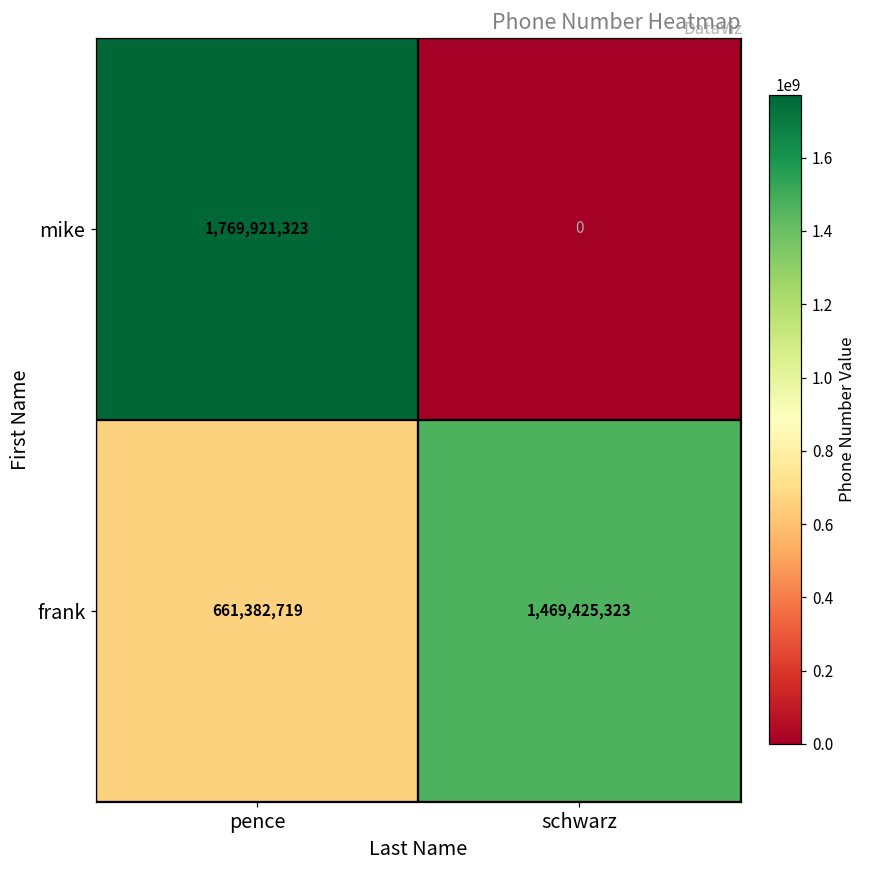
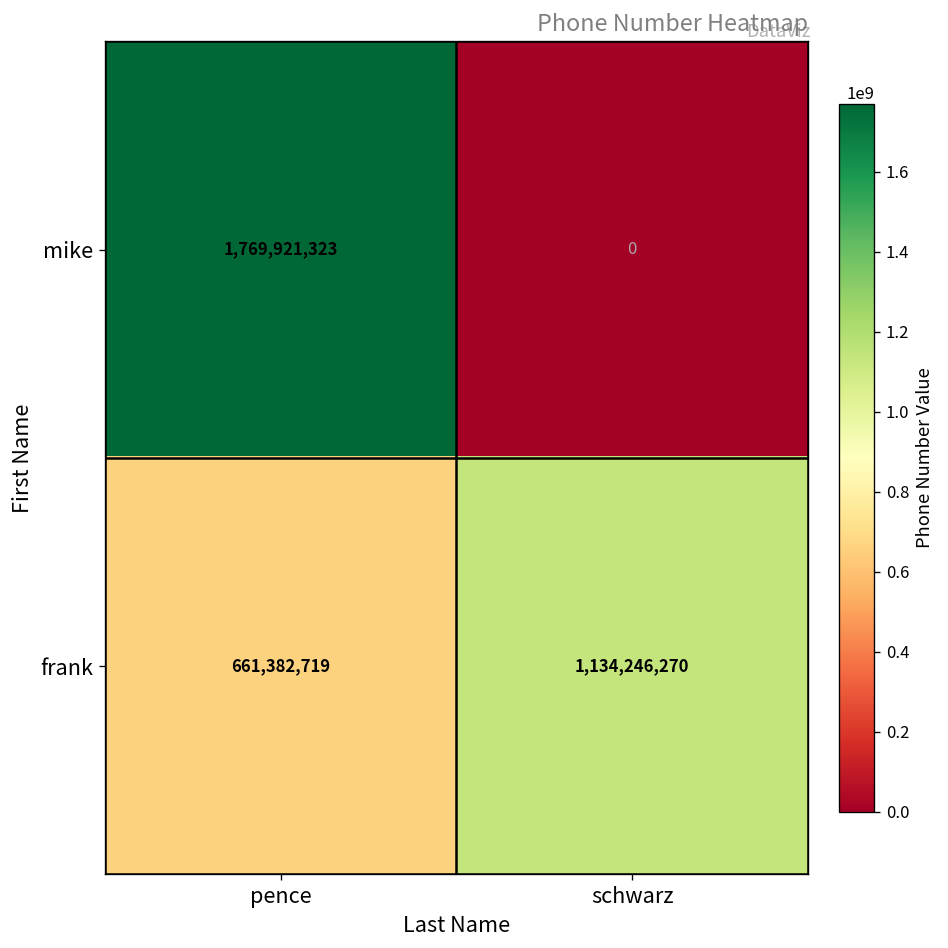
frank, schwarz: 1,469,425,323 -> 1,134,246,270
